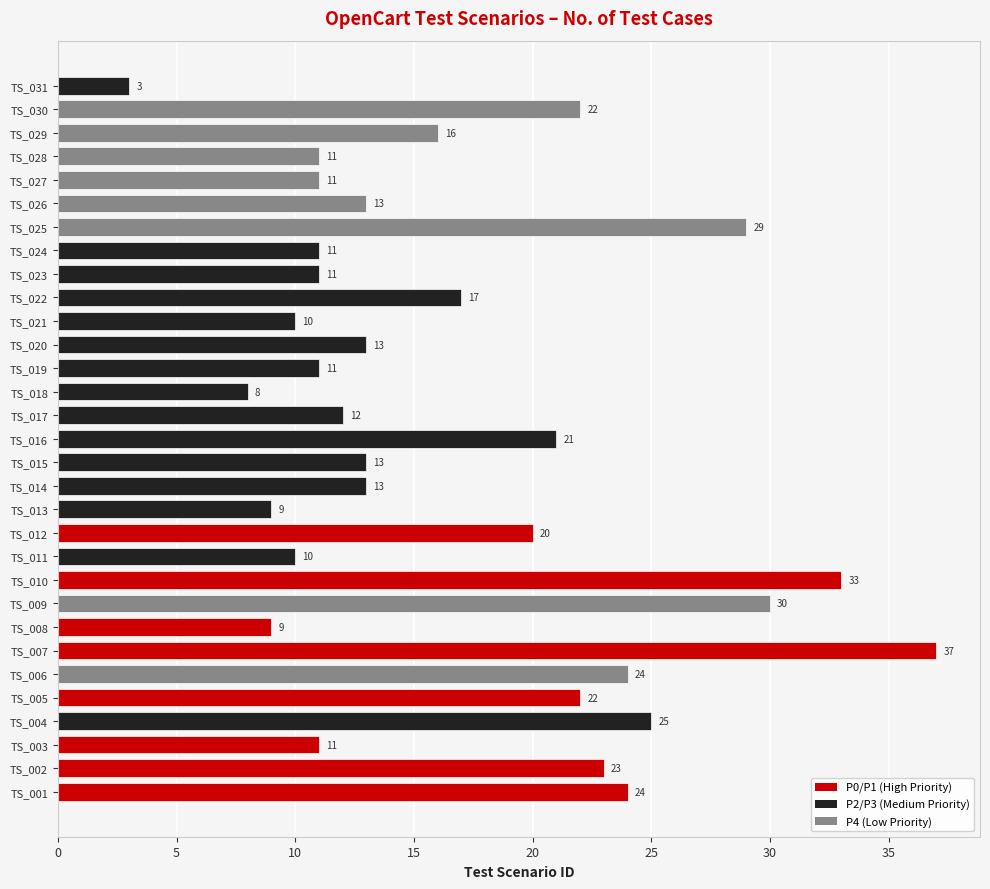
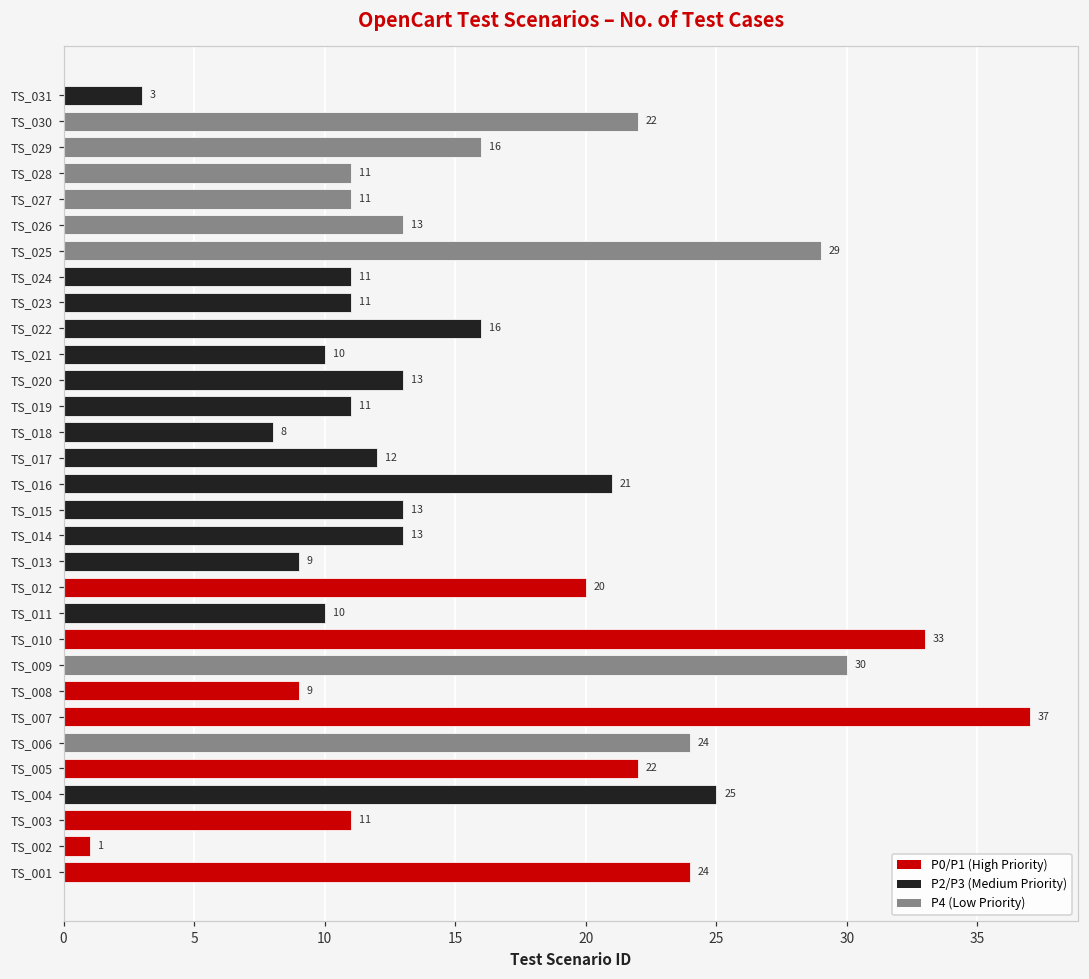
TS_022: 17 -> 16
TS_002: 23 -> 1
